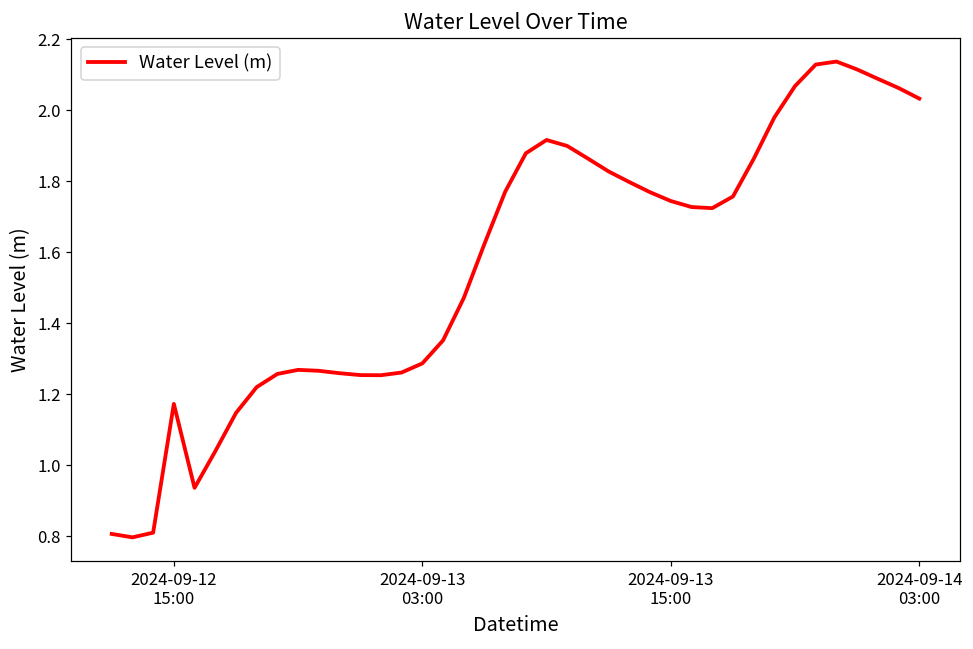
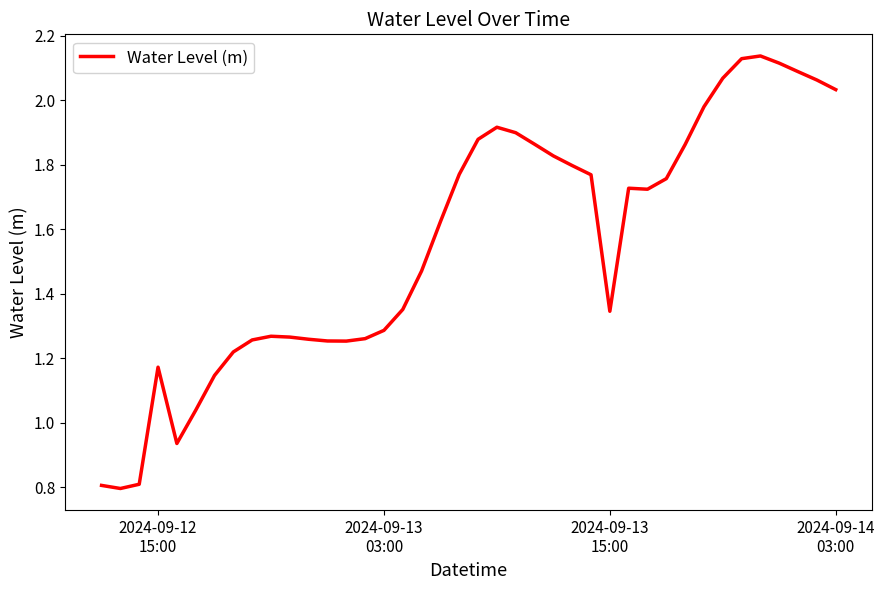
2024-09-13 15:00: 1.74 -> 1.35
